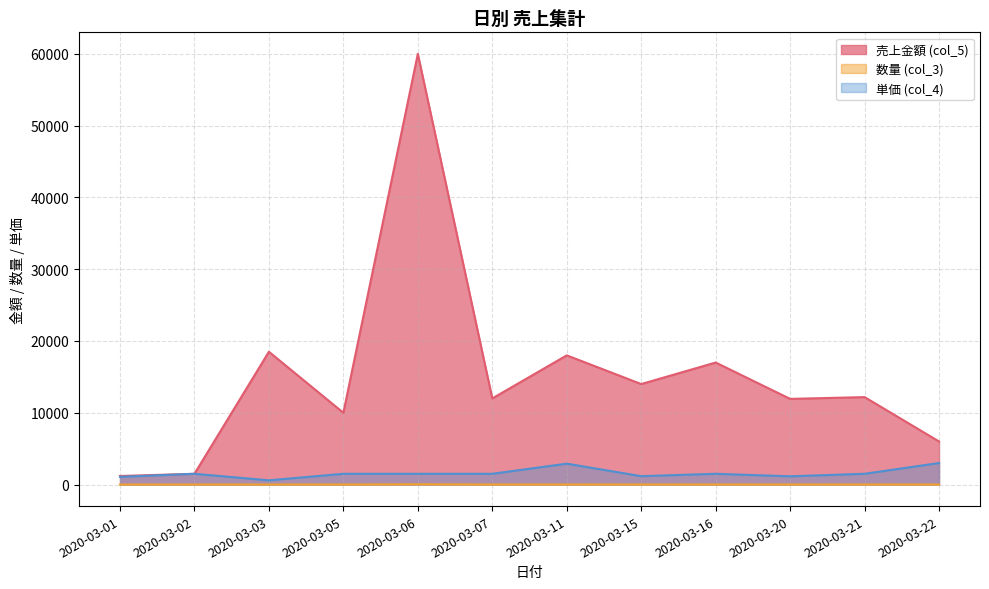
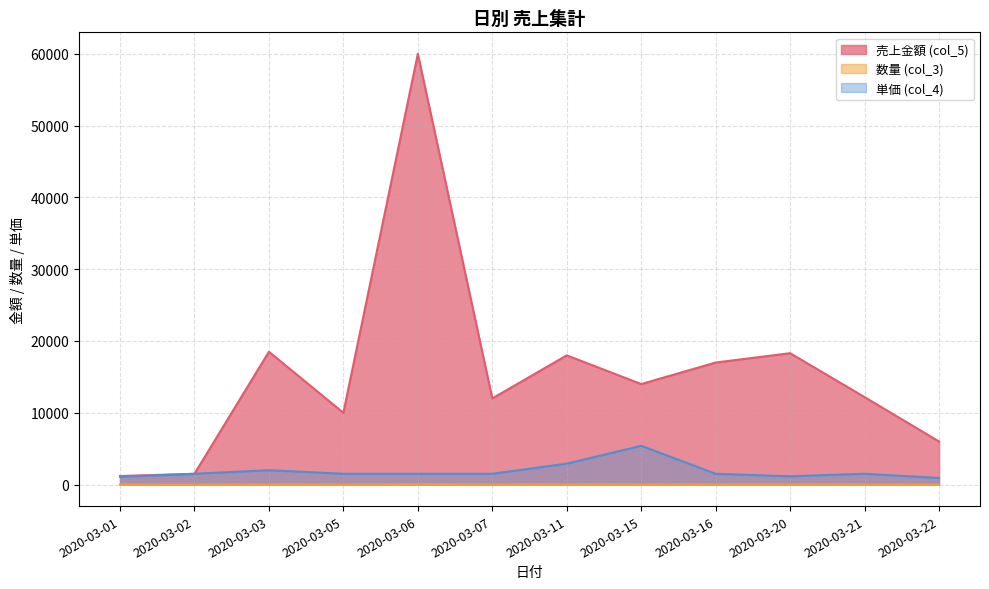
単価 (col_4), 2020-03-03: 1000 -> 2000
単価 (col_4), 2020-03-15: 1000 -> 5000
売上金額 (col_5), 2020-03-20: 12000 -> 18000
単価 (col_4), 2020-03-22: 3000 -> 1000
